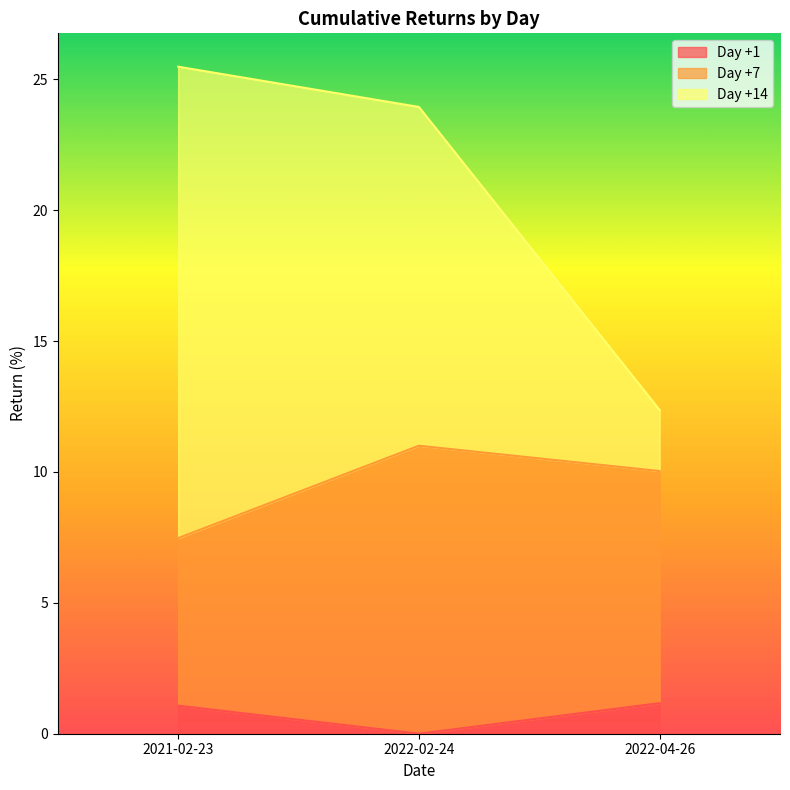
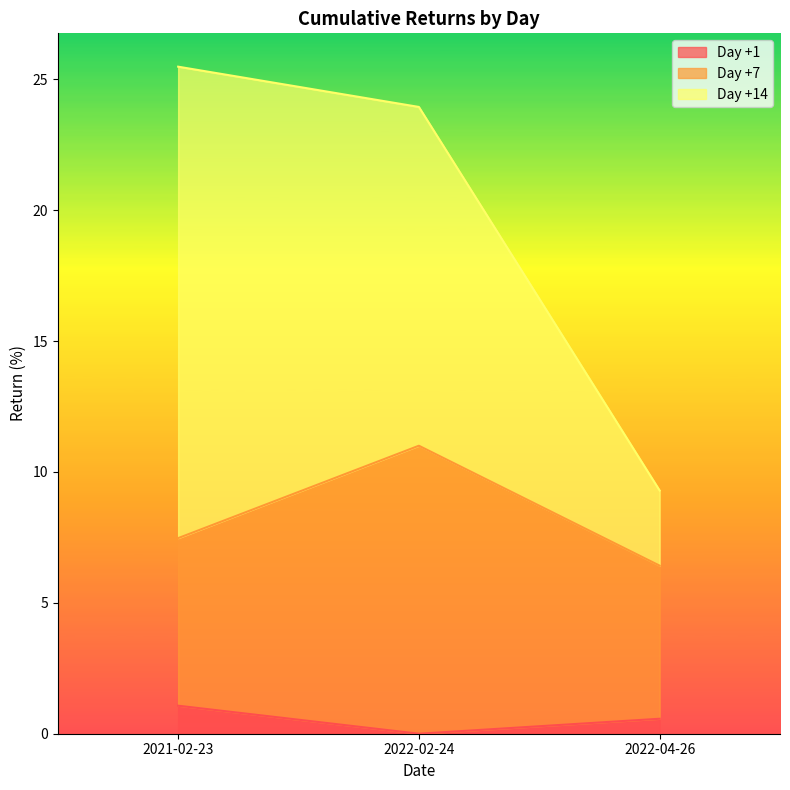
Day +1, 2022-04-26: 1.2 -> 0.6
Day +7, 2022-04-26: 8.9 -> 5.8
Day +14, 2022-04-26: 2.3 -> 2.9
